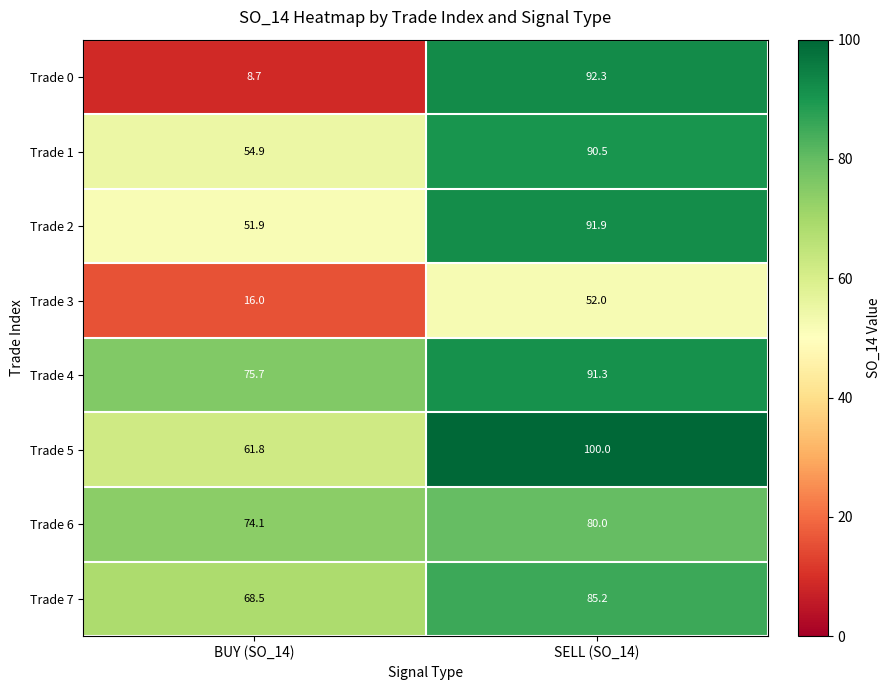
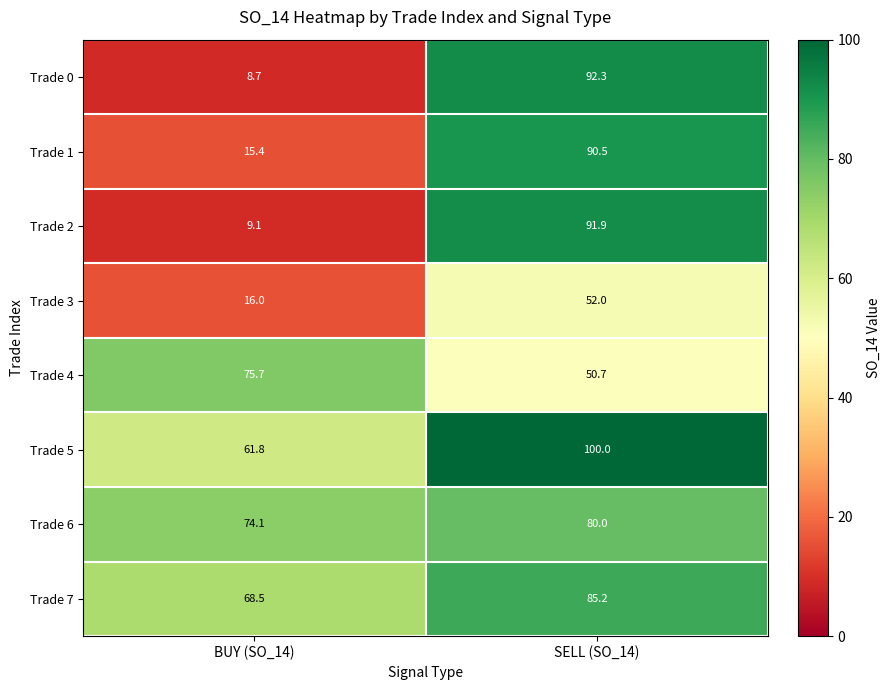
Trade 1, BUY (SO_14): 54.9 -> 15.4
Trade 2, BUY (SO_14): 51.9 -> 9.1
Trade 4, SELL (SO_14): 91.3 -> 50.7
